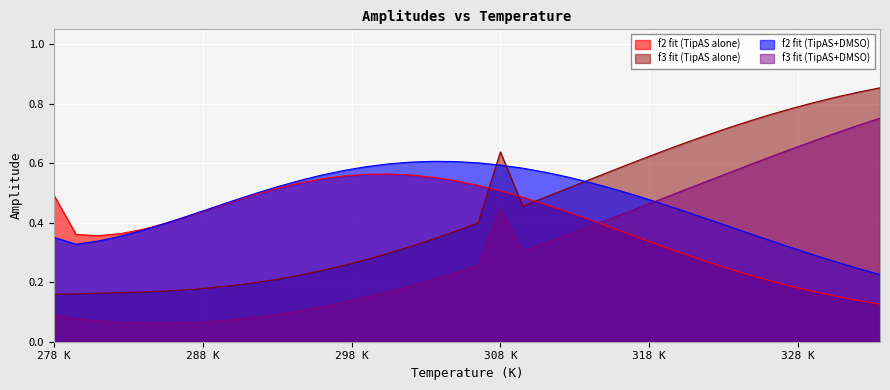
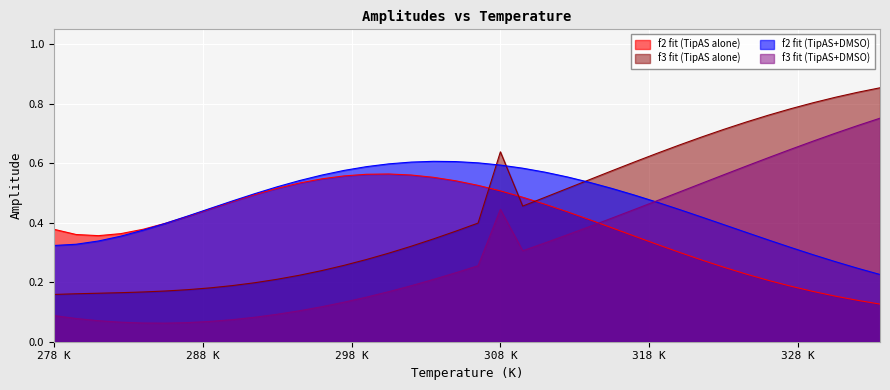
f2 fit (TipAS alone), 278 K: 0.49 -> 0.38
f2 fit (TipAS+DMSO), 278 K: 0.35 -> 0.32
